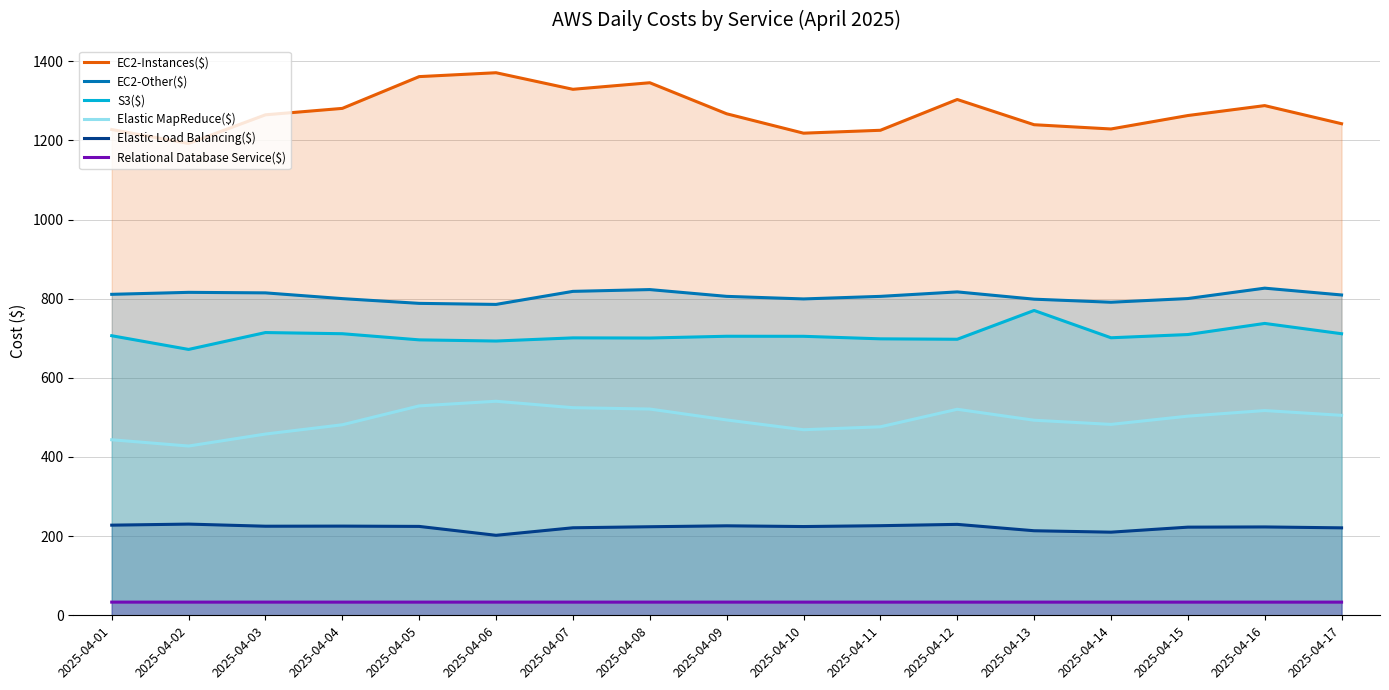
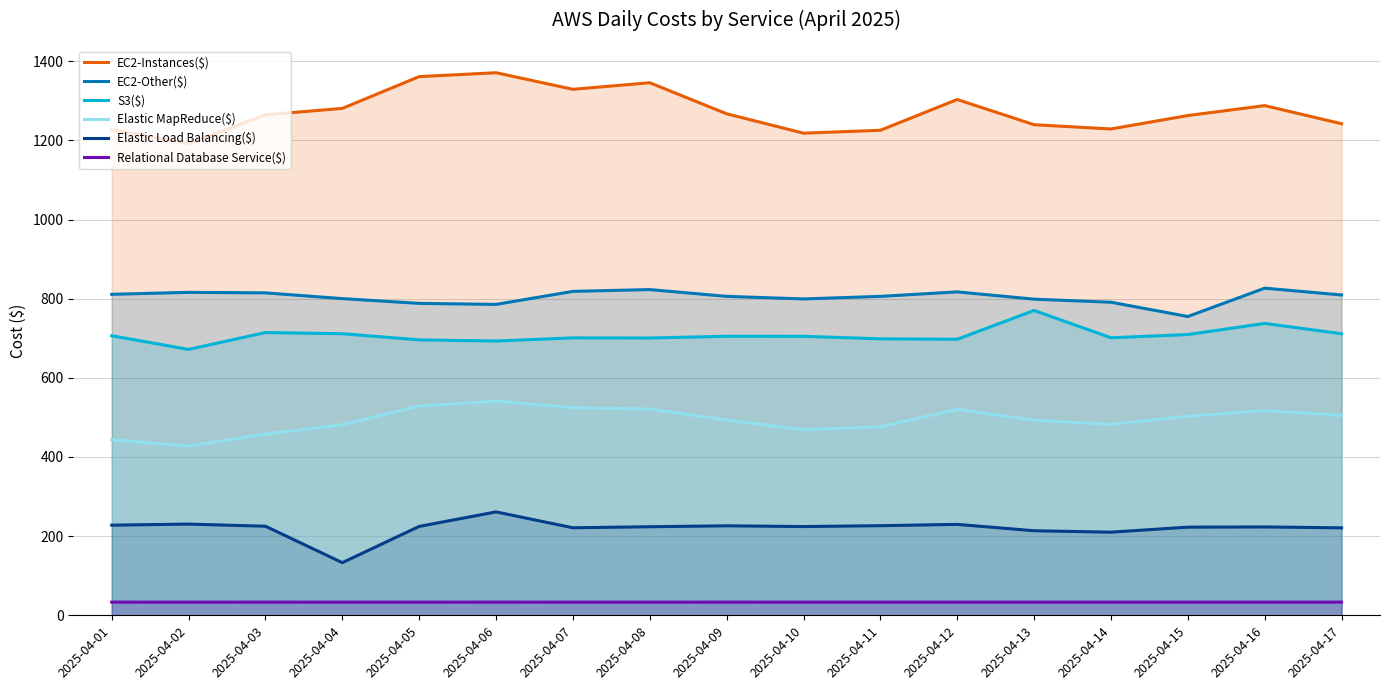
Elastic Load Balancing($), 2025-04-04: 230 -> 130
Elastic Load Balancing($), 2025-04-06: 200 -> 260
EC2-Other($), 2025-04-15: 800 -> 750
